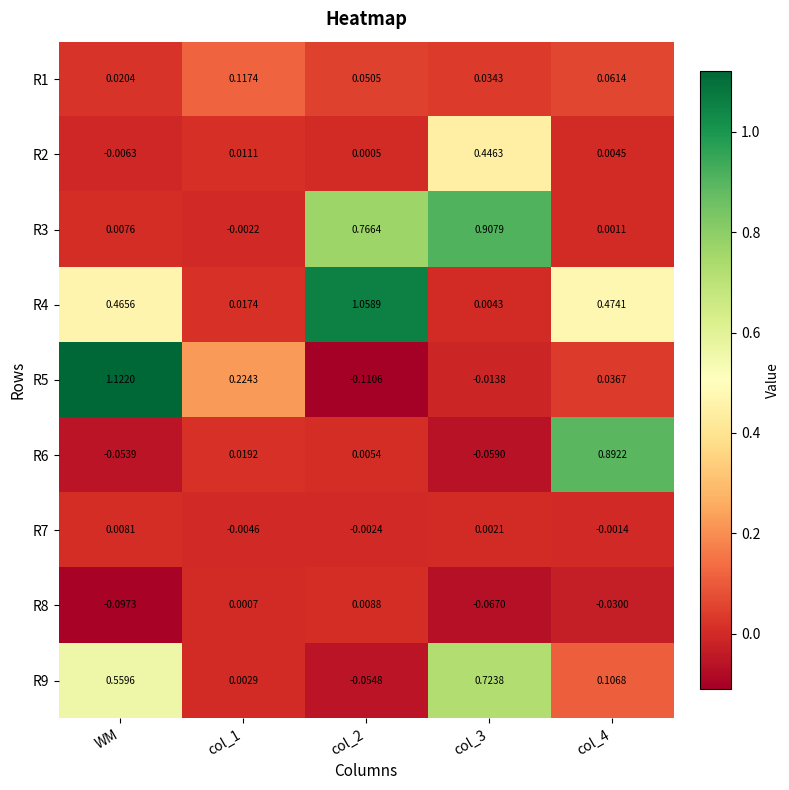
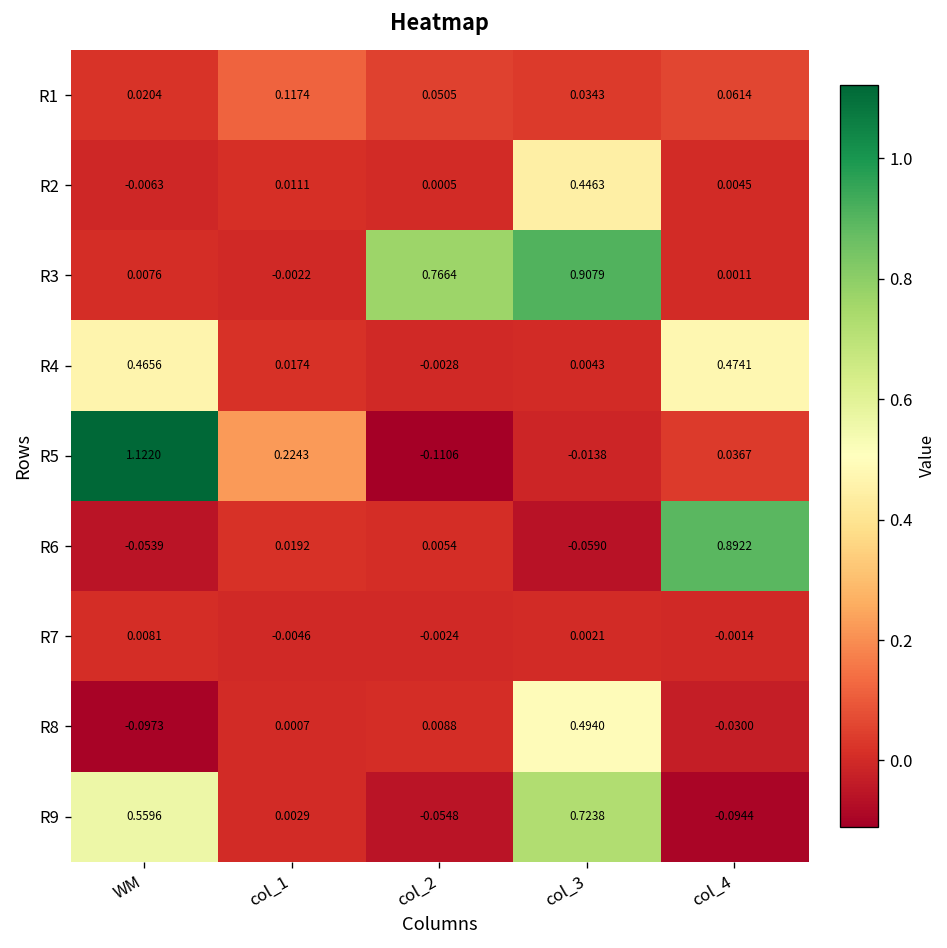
R4, col_2: 1.0589 -> -0.0028
R8, col_3: -0.0670 -> 0.4940
R9, col_4: 0.1068 -> -0.0944
